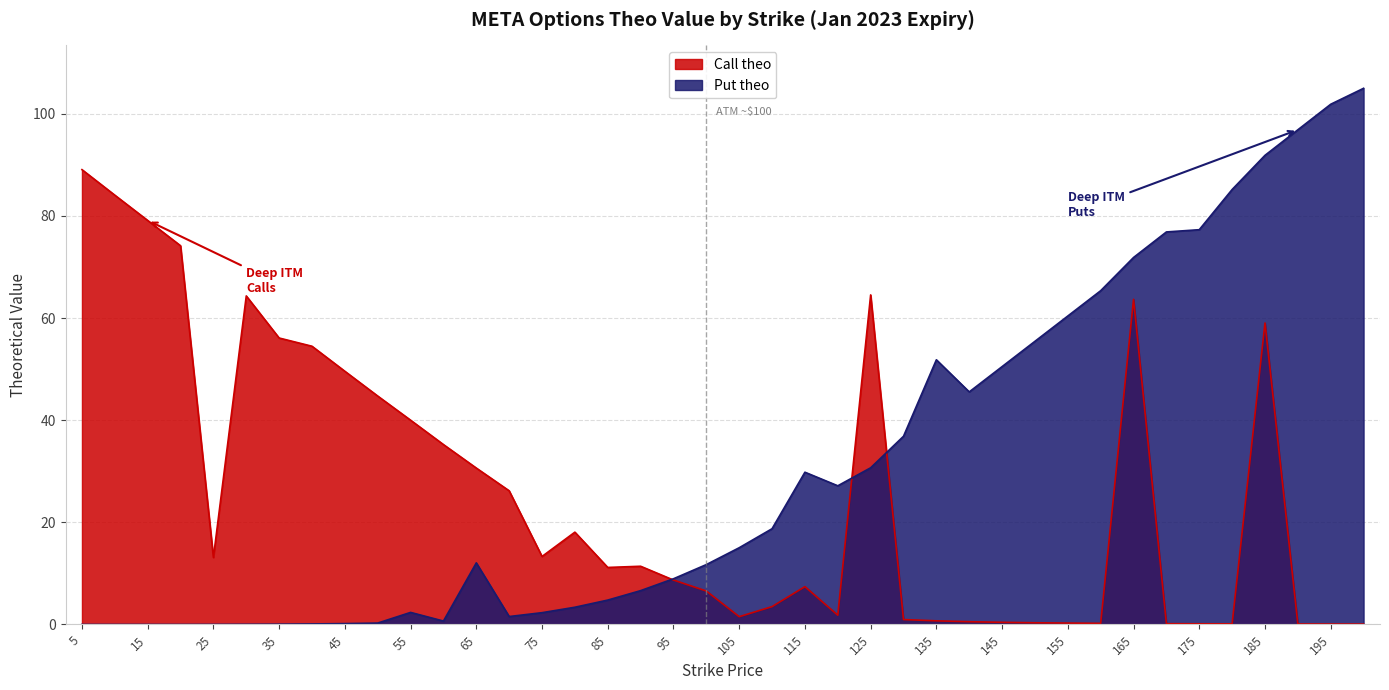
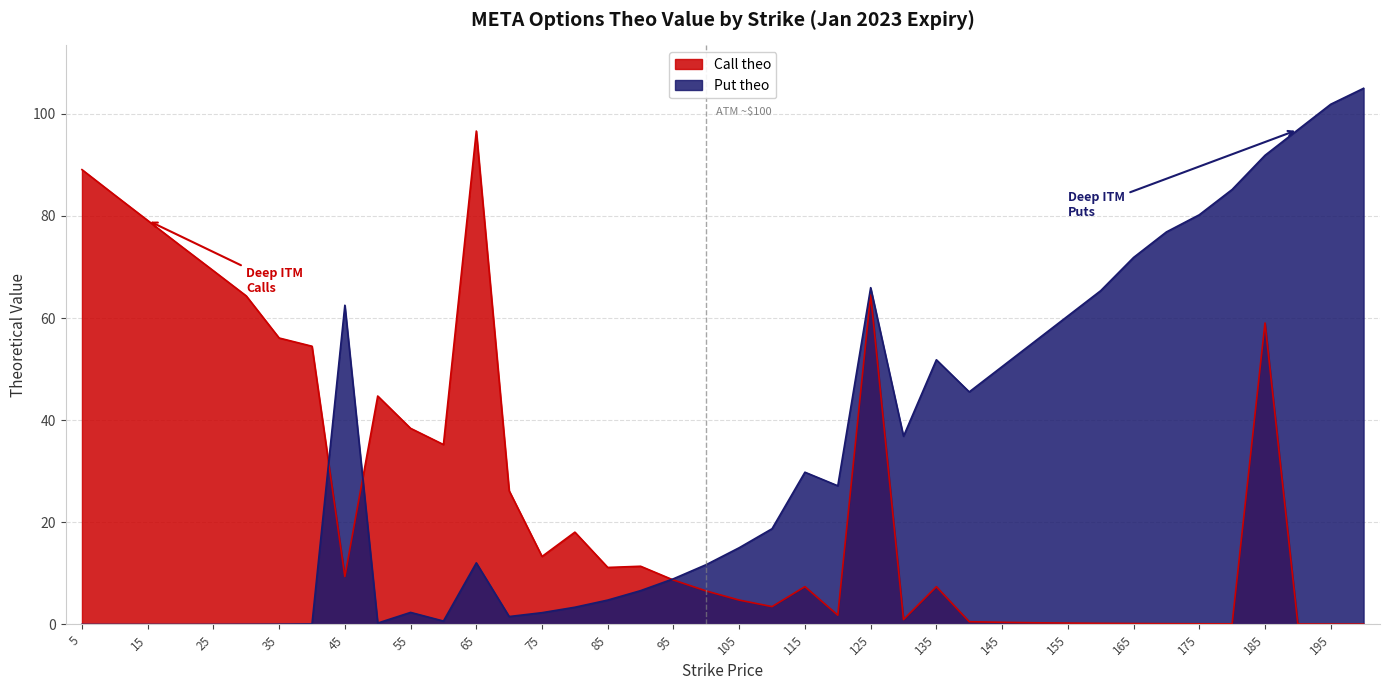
Call theo, 25: 13 -> 69
Call theo, 45: 50 -> 9
Put theo, 45: 0 -> 63
Call theo, 55: 40 -> 38
Call theo, 65: 31 -> 97
Call theo, 105: 2 -> 5
Put theo, 125: 31 -> 66
Call theo, 135: 1 -> 7
Call theo, 165: 64 -> 0
Put theo, 175: 77 -> 80
